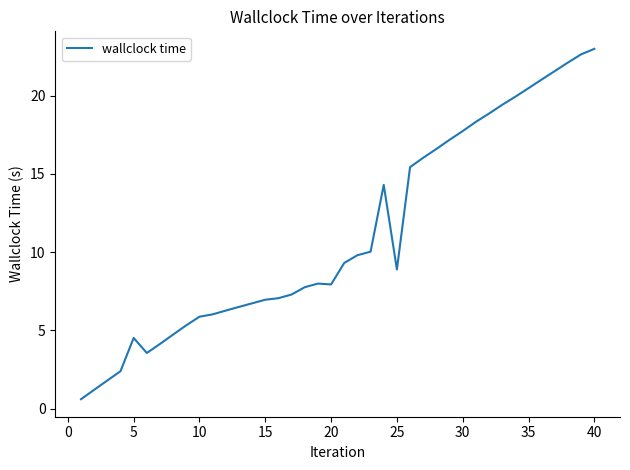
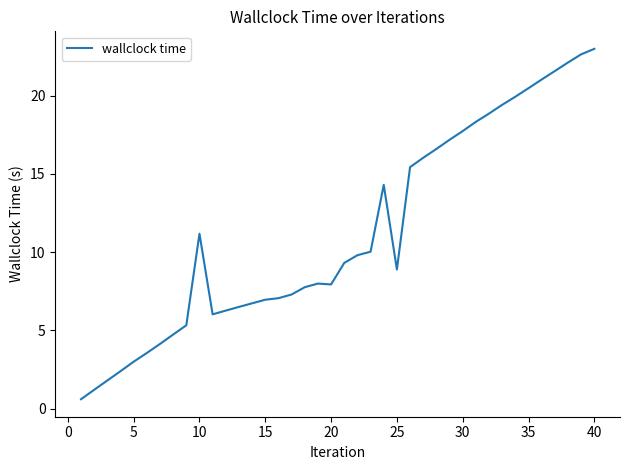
5: 4.5 -> 3.0
10: 5.9 -> 11.2
